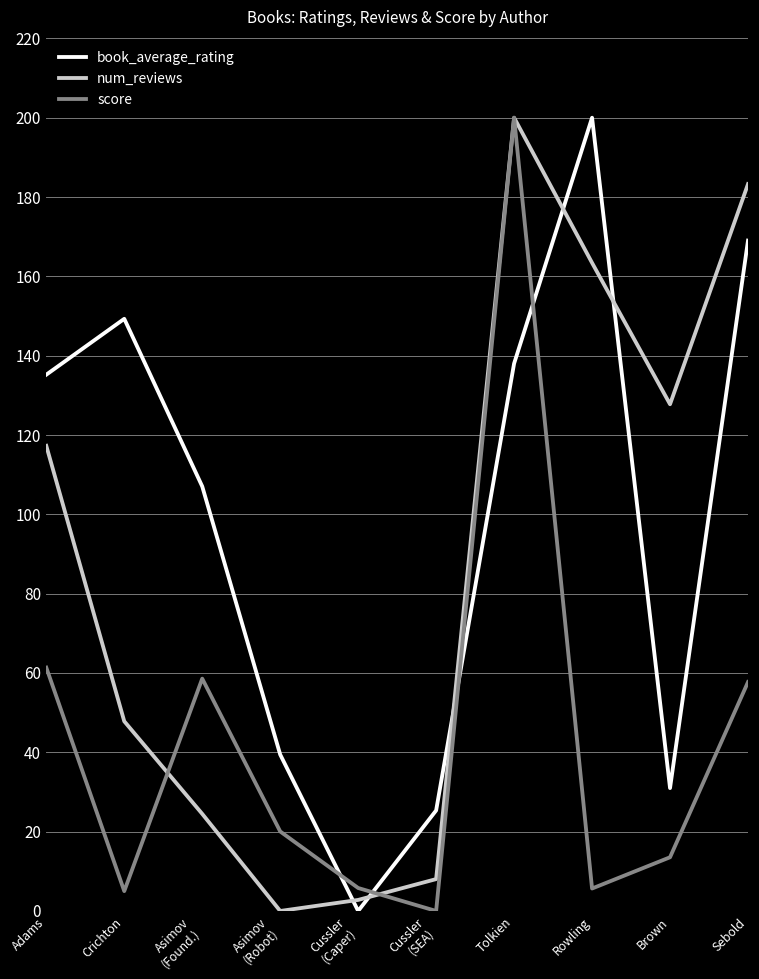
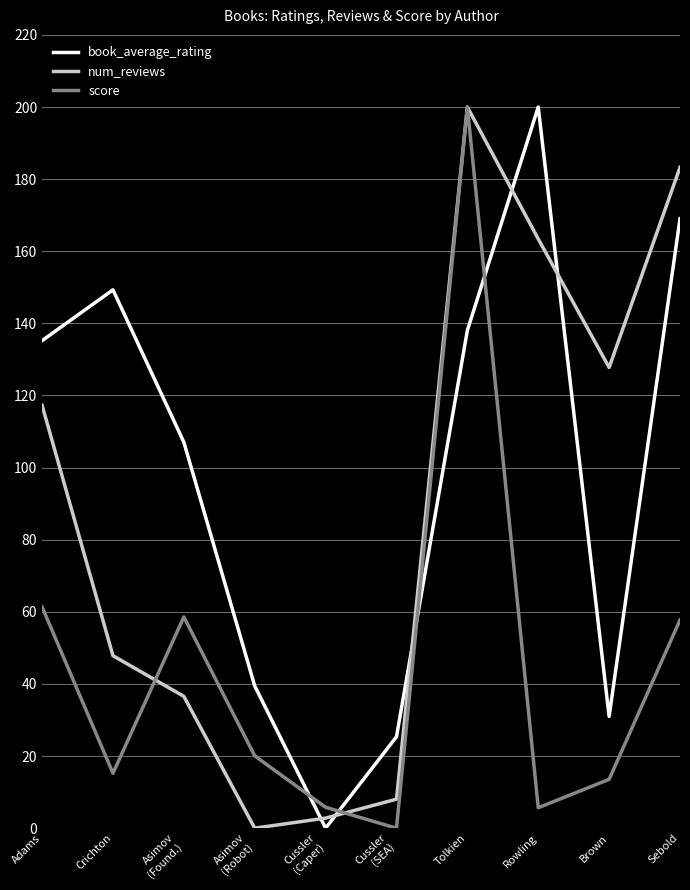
score, Crichton: 5 -> 15
num_reviews, Asimov (Found.): 24 -> 37
